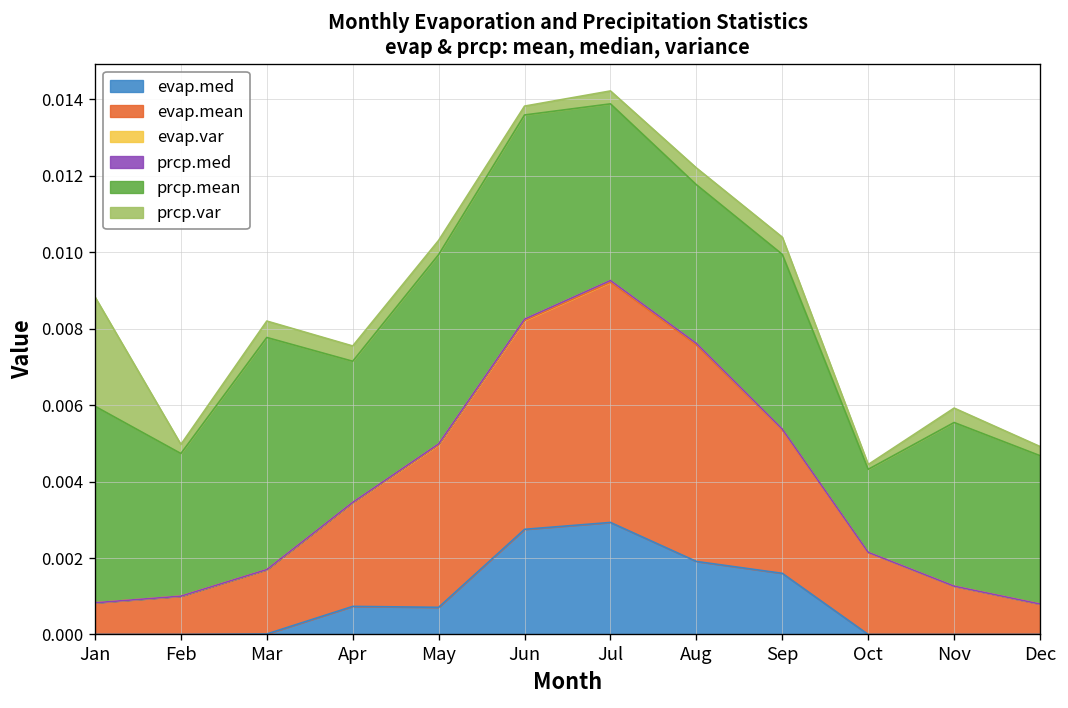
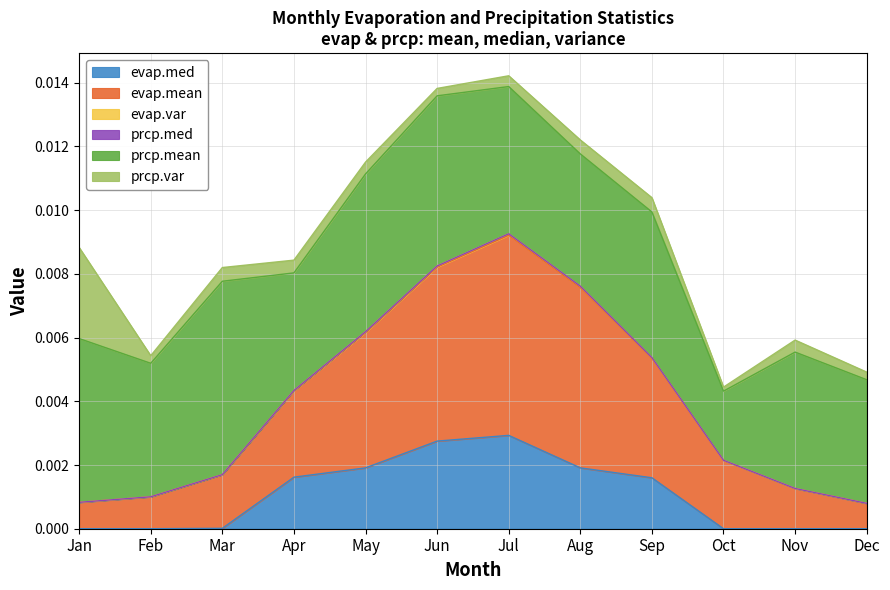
prcp.mean, Feb: 0.0037 -> 0.0042
evap.med, Apr: 0.0007 -> 0.0016
evap.med, May: 0.0007 -> 0.0019
